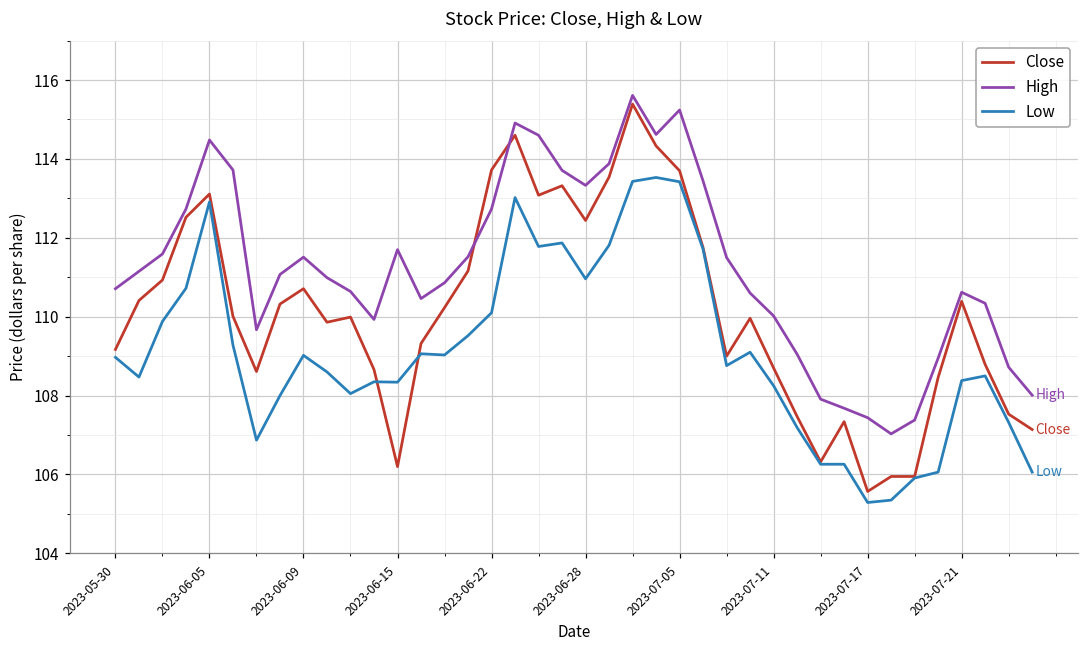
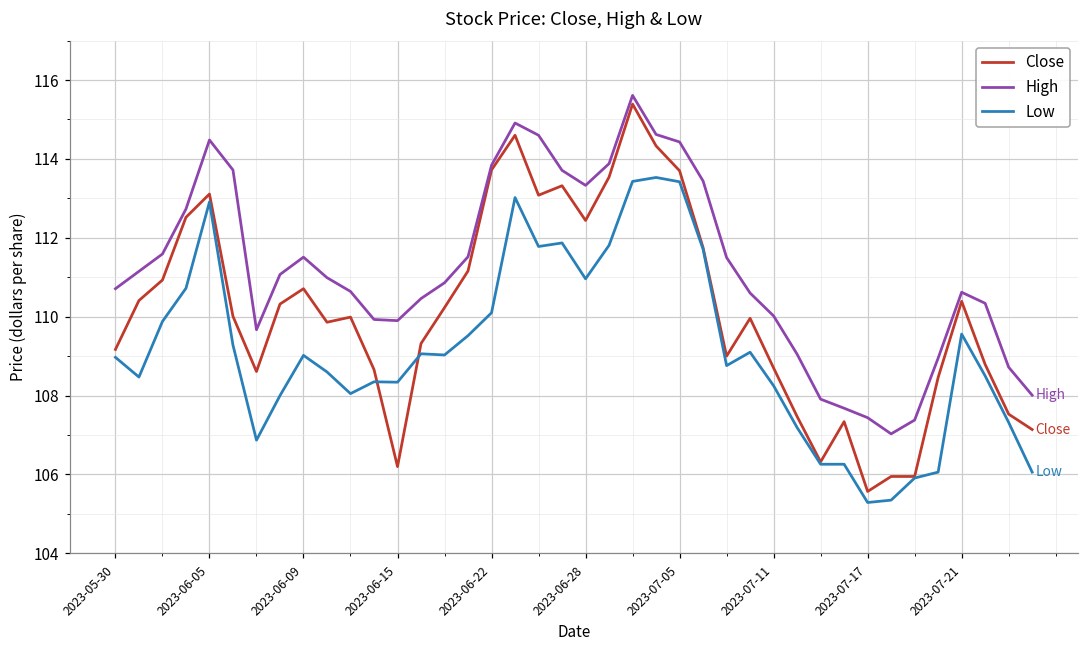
High, 2023-06-15: 111.7 -> 109.9
High, 2023-06-22: 112.7 -> 113.8
High, 2023-07-05: 115.2 -> 114.4
Low, 2023-07-21: 108.4 -> 109.6
